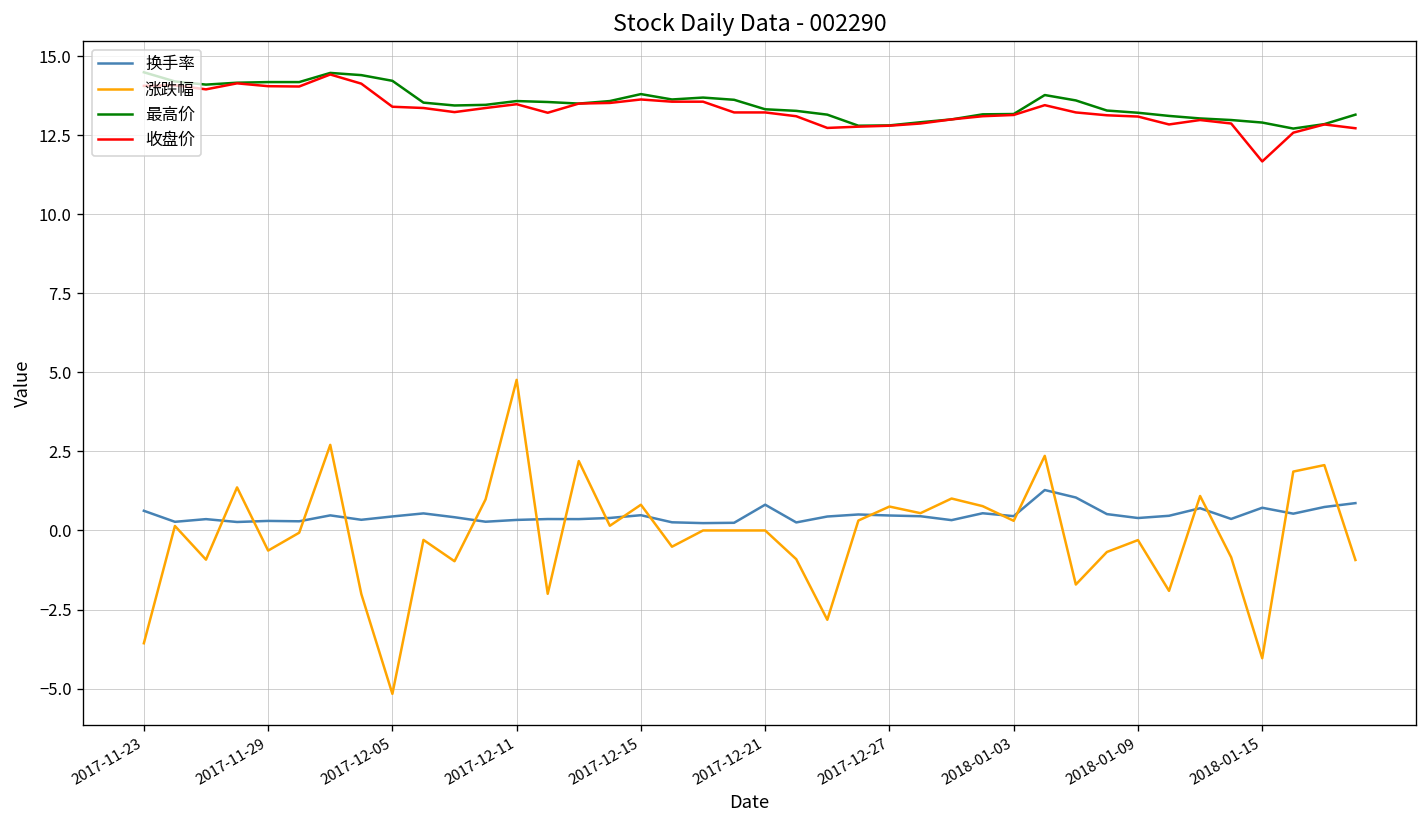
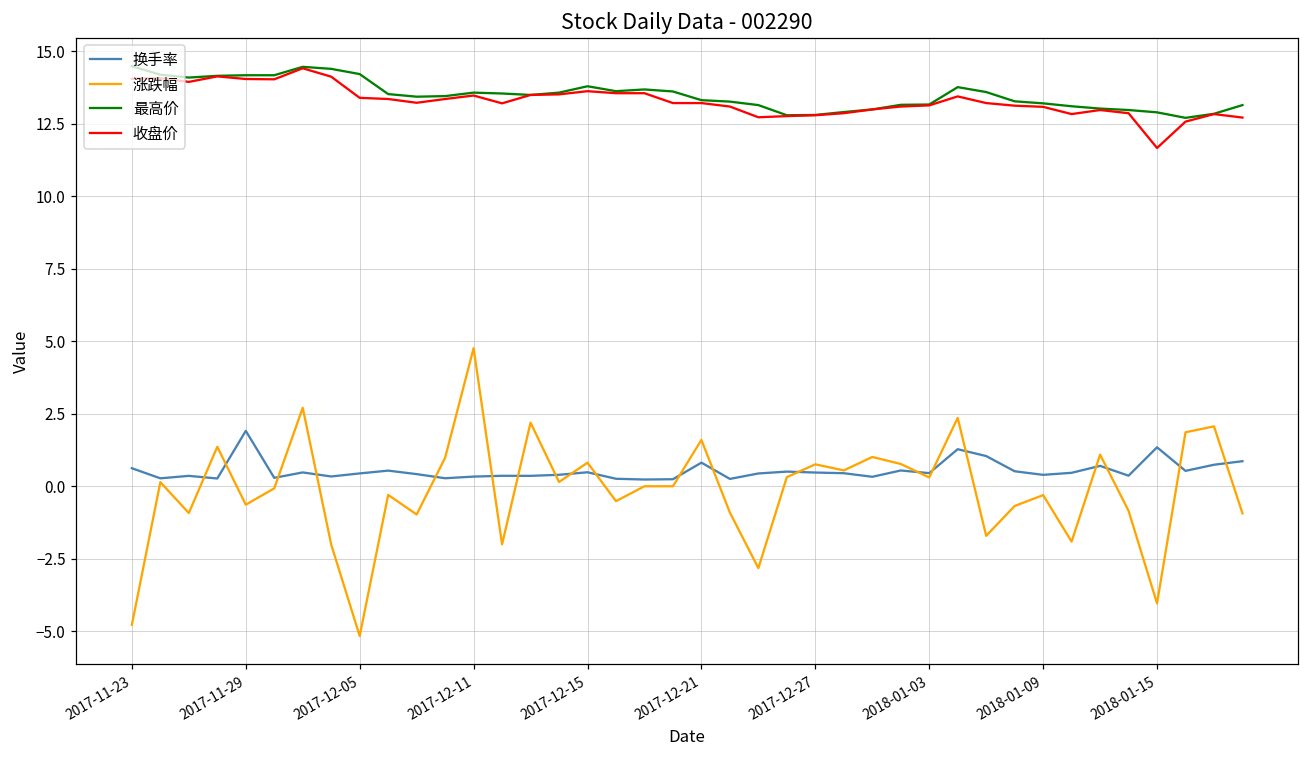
涨跌幅, 2017-11-23: -3.6 -> -4.8
换手率, 2017-11-29: 0.3 -> 1.9
涨跌幅, 2017-12-21: 0.0 -> 1.6
换手率, 2018-01-15: 0.7 -> 1.3
